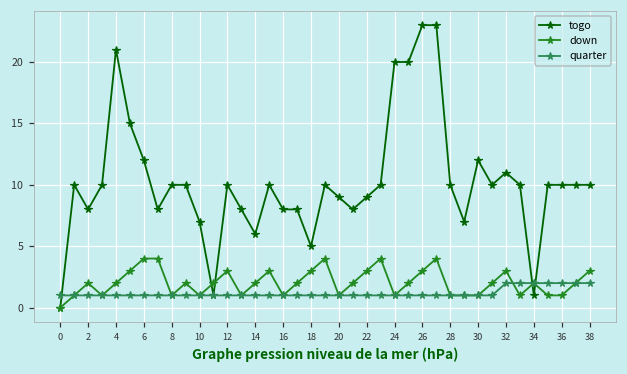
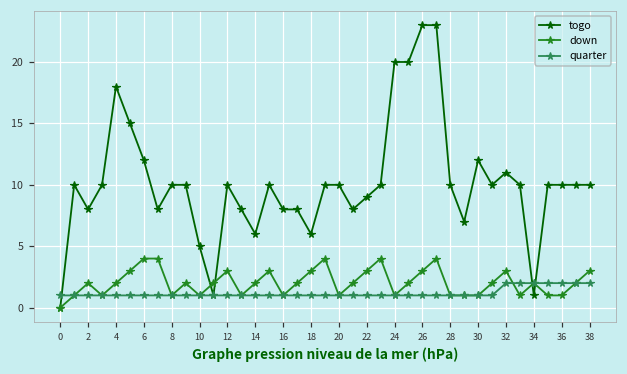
togo, 4: 21 -> 18
togo, 10: 7 -> 5
togo, 18: 5 -> 6
togo, 20: 9 -> 10
